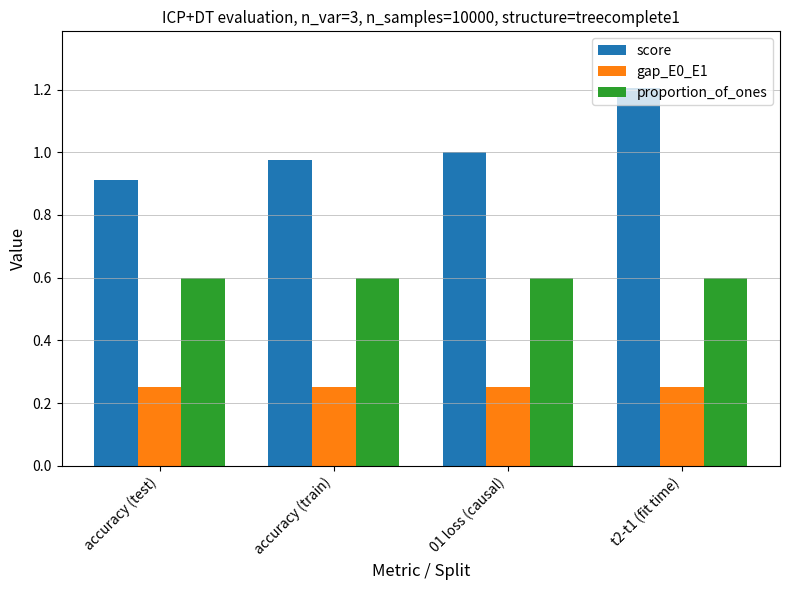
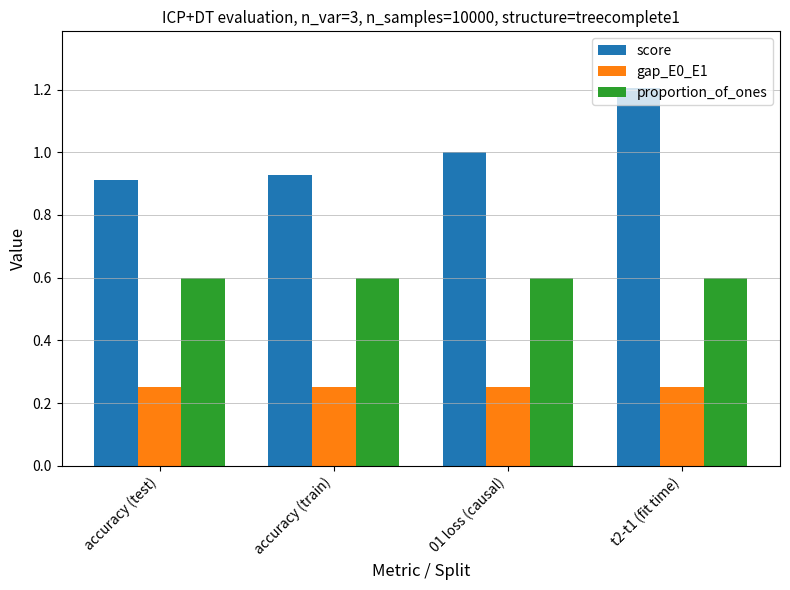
score, accuracy (train): 0.97 -> 0.93
